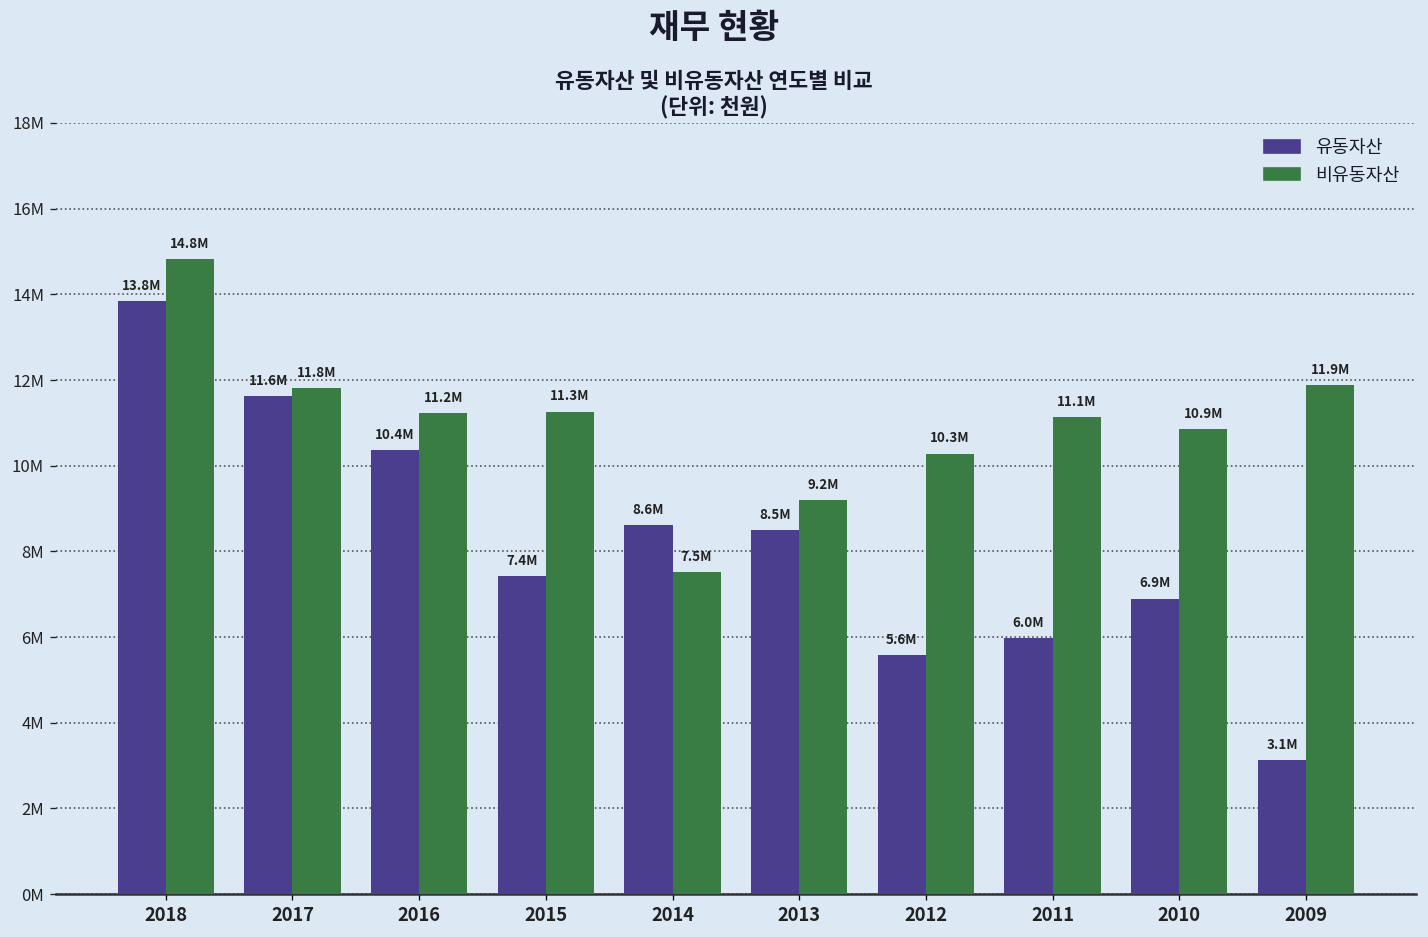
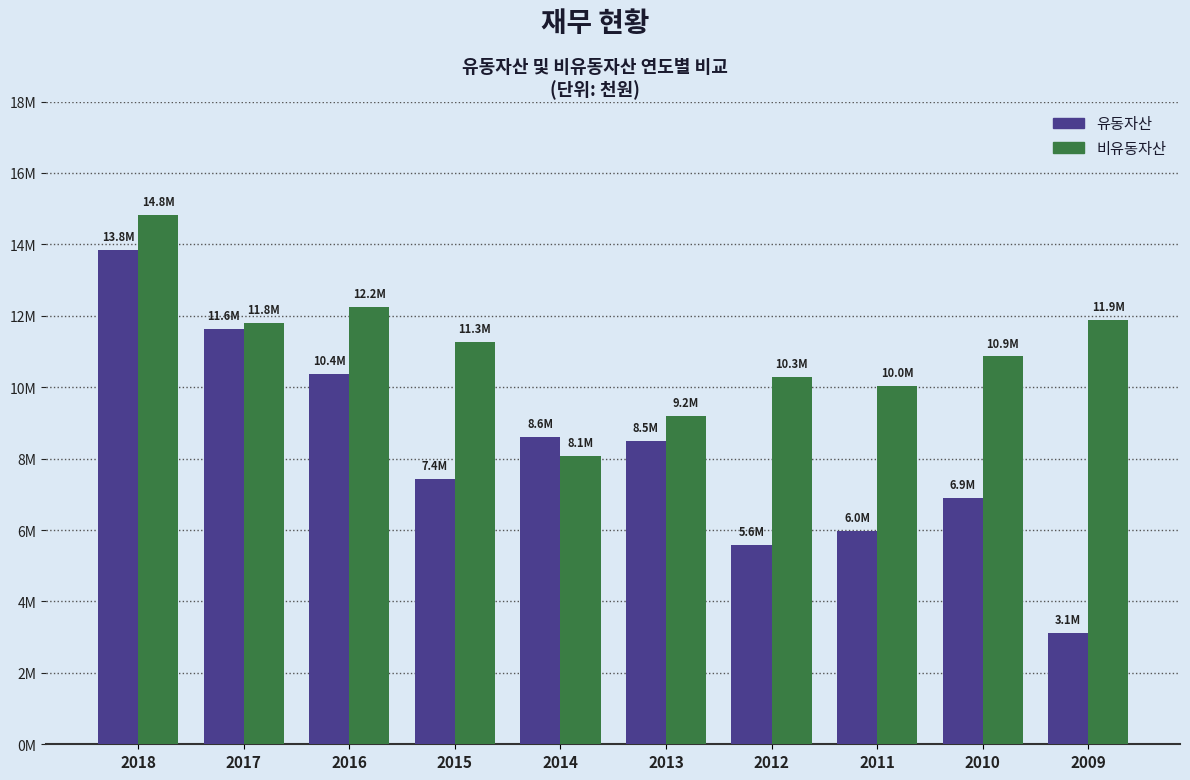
비유동자산, 2016: 11.2M -> 12.2M
비유동자산, 2014: 7.5M -> 8.1M
비유동자산, 2011: 11.1M -> 10.0M
